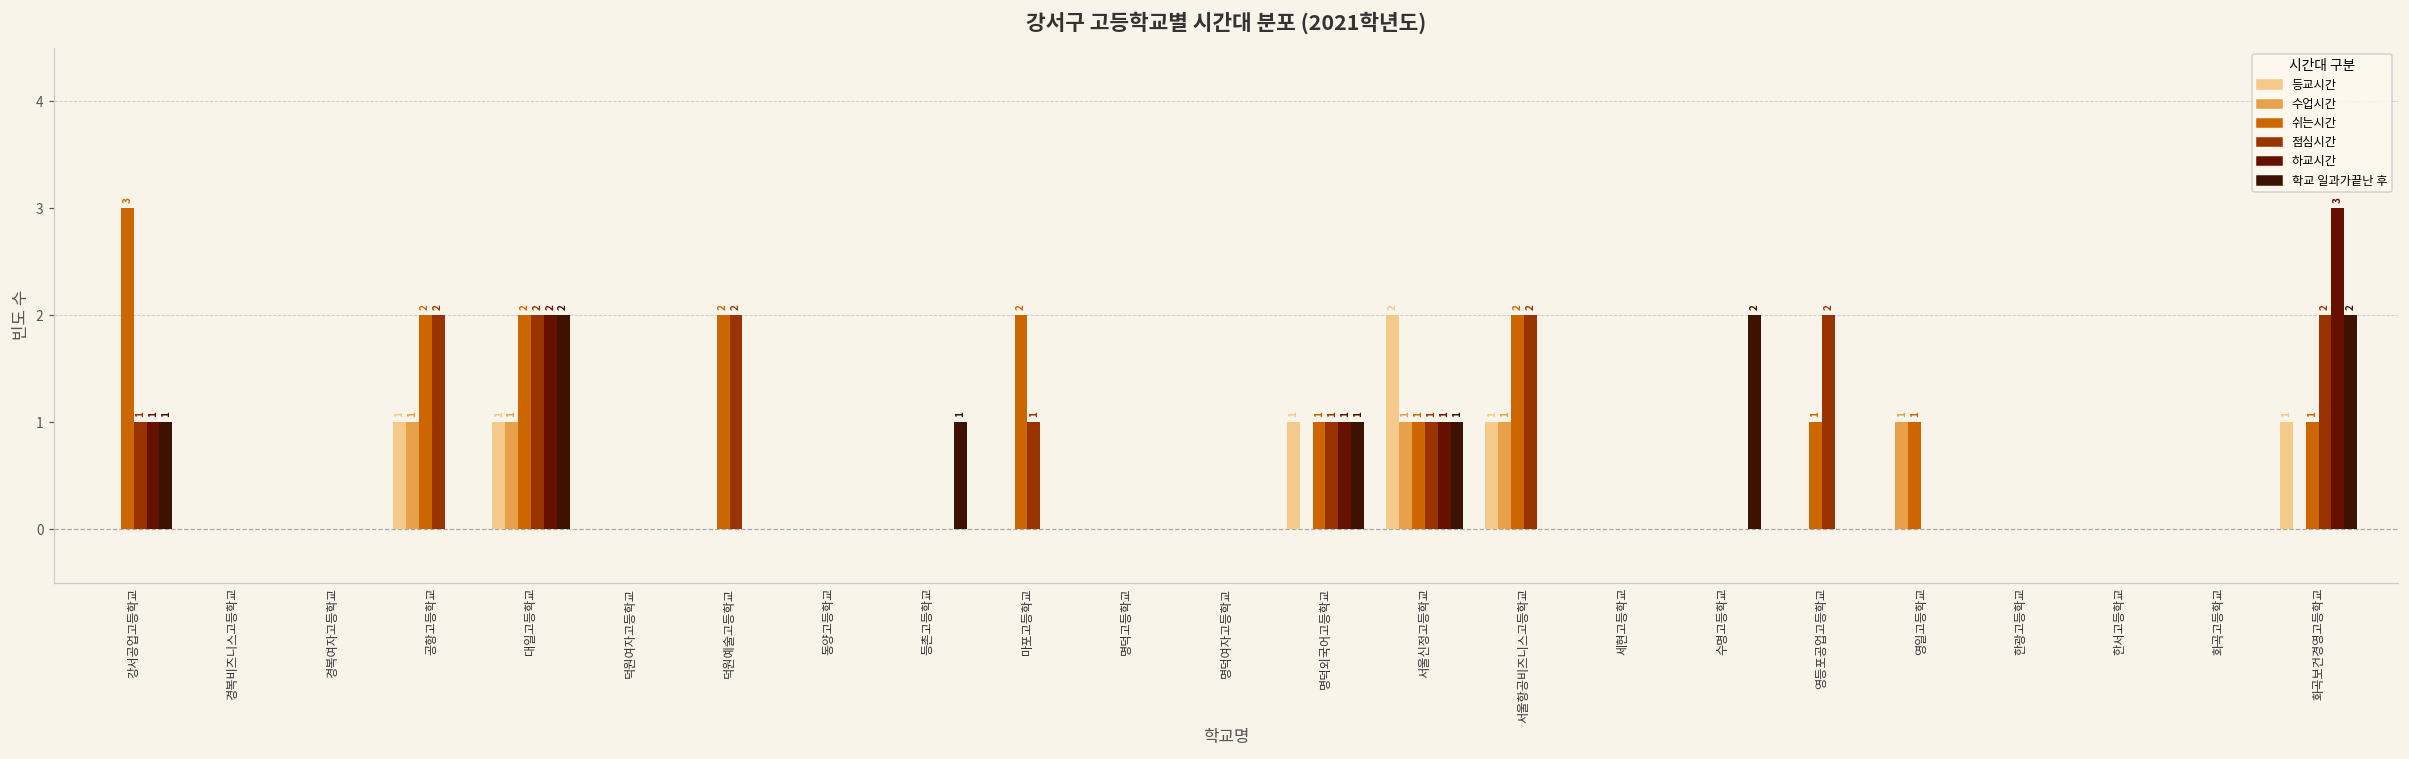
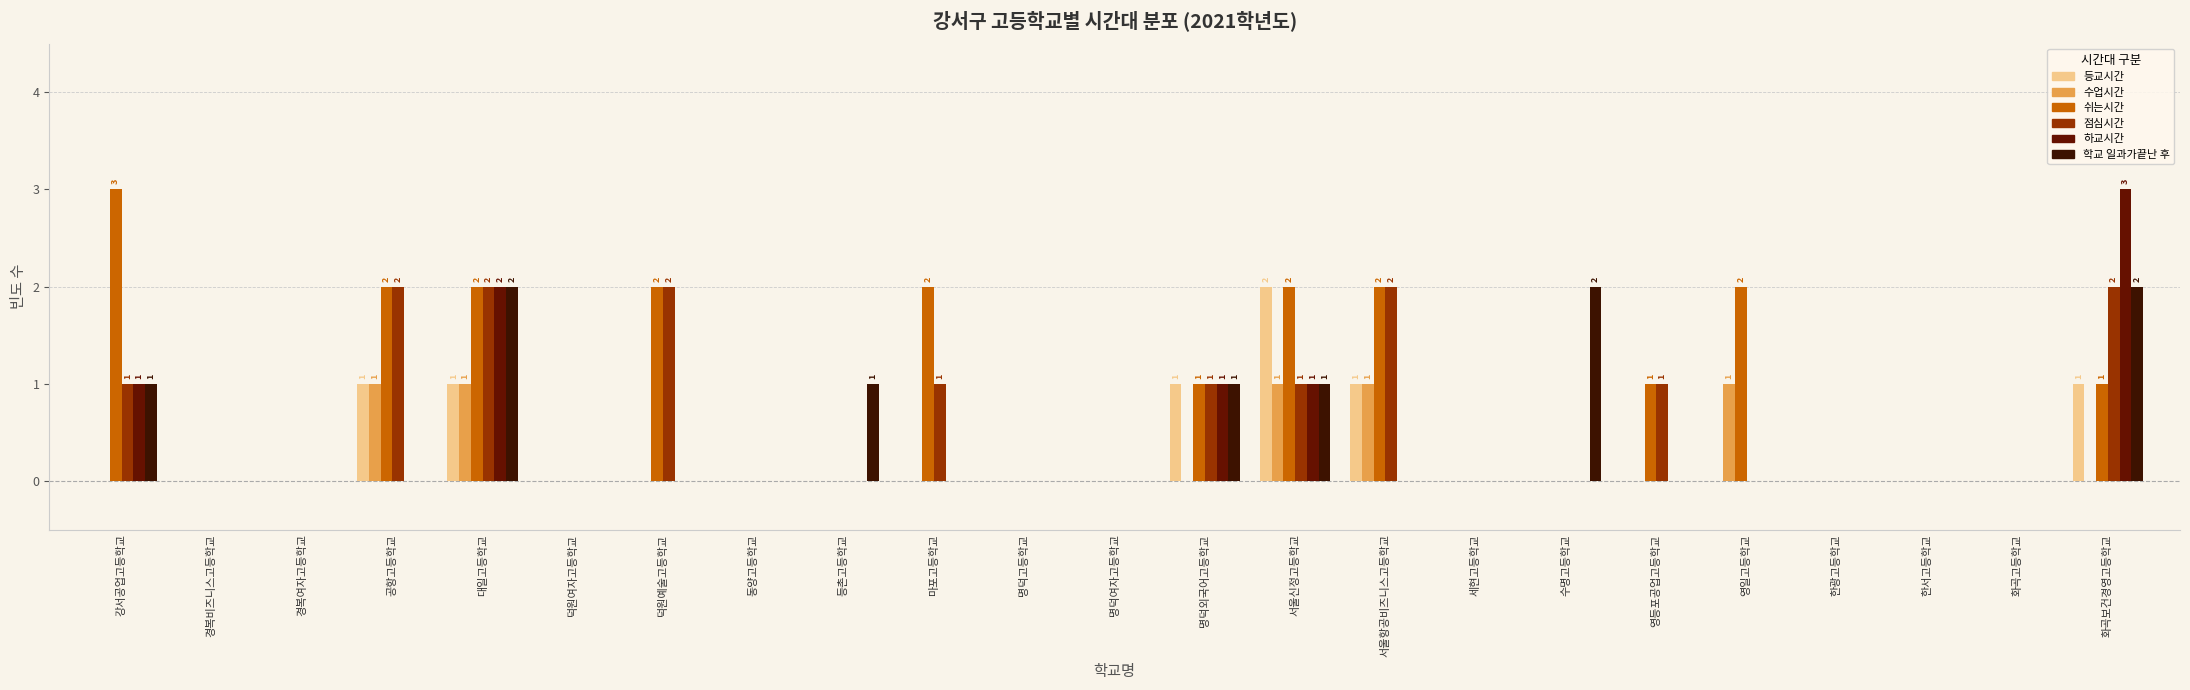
쉬는시간, 서울신정고등학교: 1 -> 2
점심시간, 영등포공업고등학교: 2 -> 1
쉬는시간, 영일고등학교: 1 -> 2
